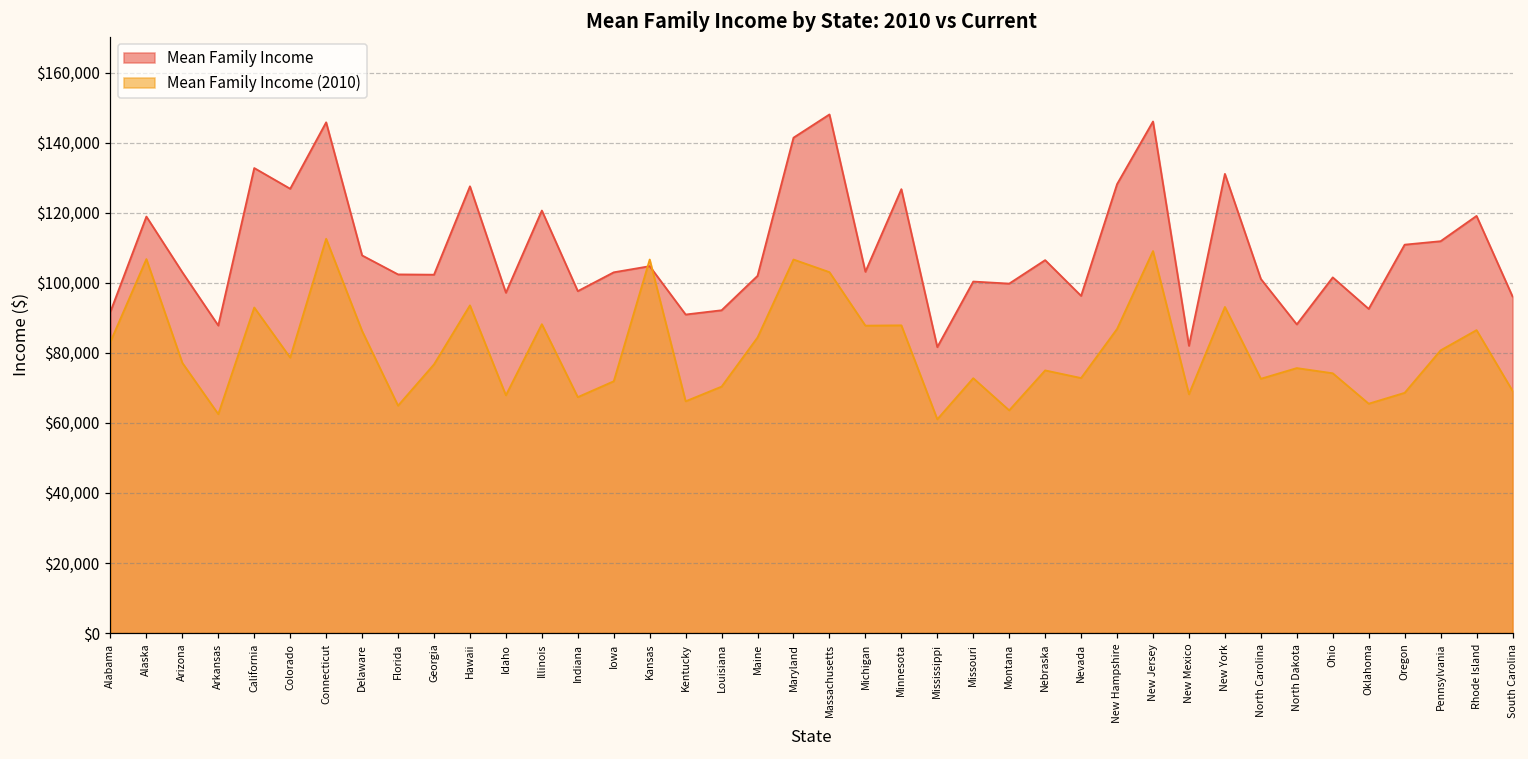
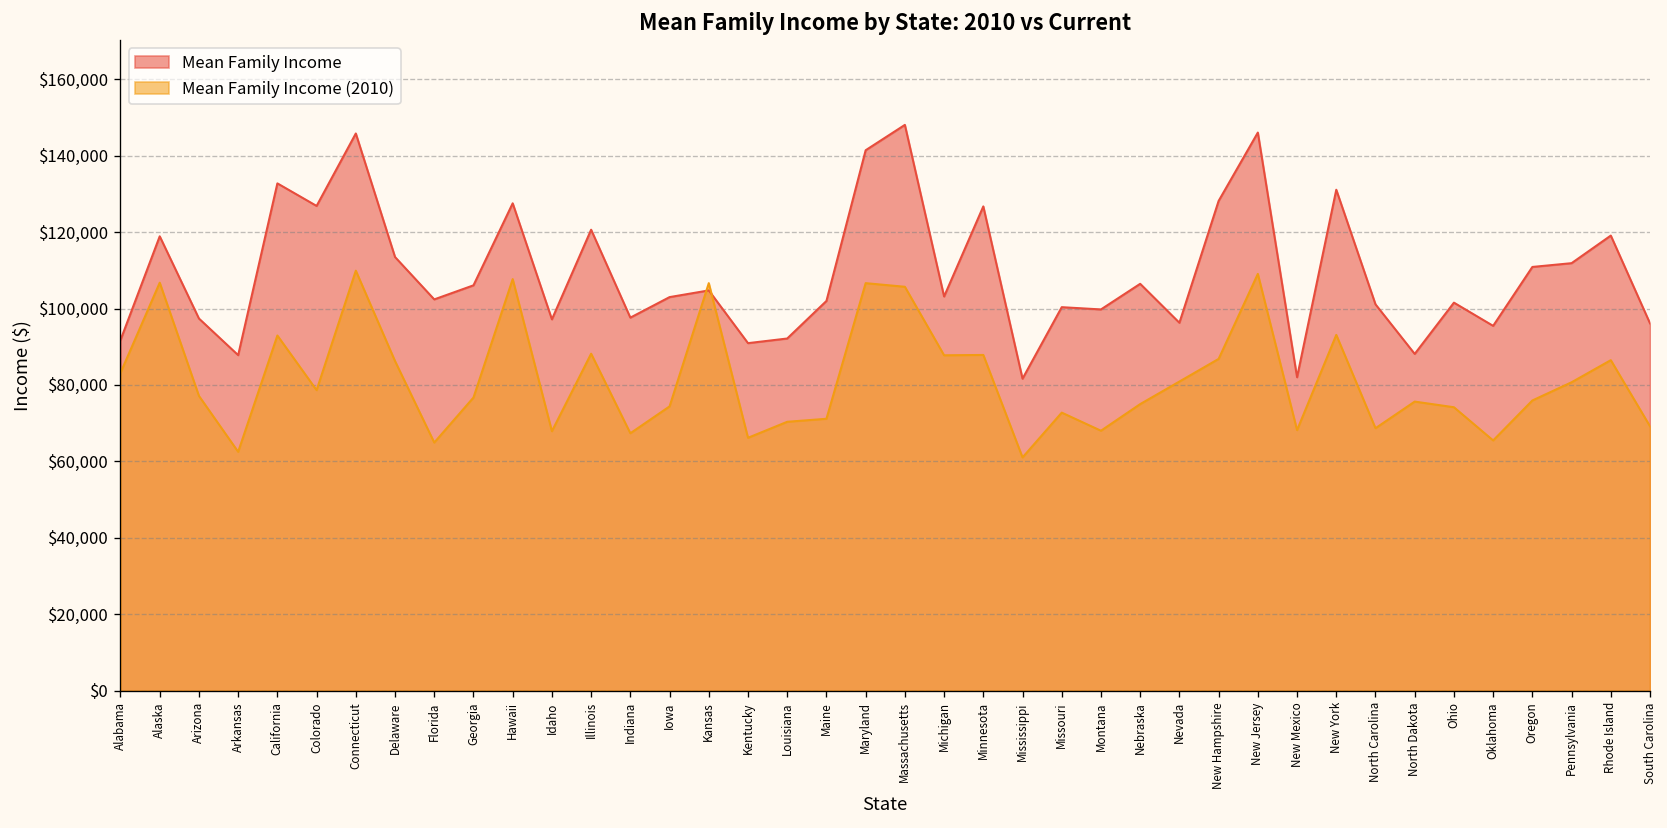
Mean Family Income, Arizona: $103,000 -> $97,000
Mean Family Income (2010), Connecticut: $113,000 -> $110,000
Mean Family Income, Delaware: $108,000 -> $113,000
Mean Family Income, Georgia: $102,000 -> $106,000
Mean Family Income (2010), Hawaii: $94,000 -> $108,000
Mean Family Income (2010), Iowa: $72,000 -> $74,000
Mean Family Income (2010), Maine: $84,000 -> $71,000
Mean Family Income (2010), Massachusetts: $103,000 -> $106,000
Mean Family Income (2010), Montana: $64,000 -> $68,000
Mean Family Income (2010), Nevada: $73,000 -> $81,000
Mean Family Income (2010), North Carolina: $73,000 -> $69,000
Mean Family Income, Oklahoma: $93,000 -> $95,000
Mean Family Income (2010), Oregon: $69,000 -> $76,000
